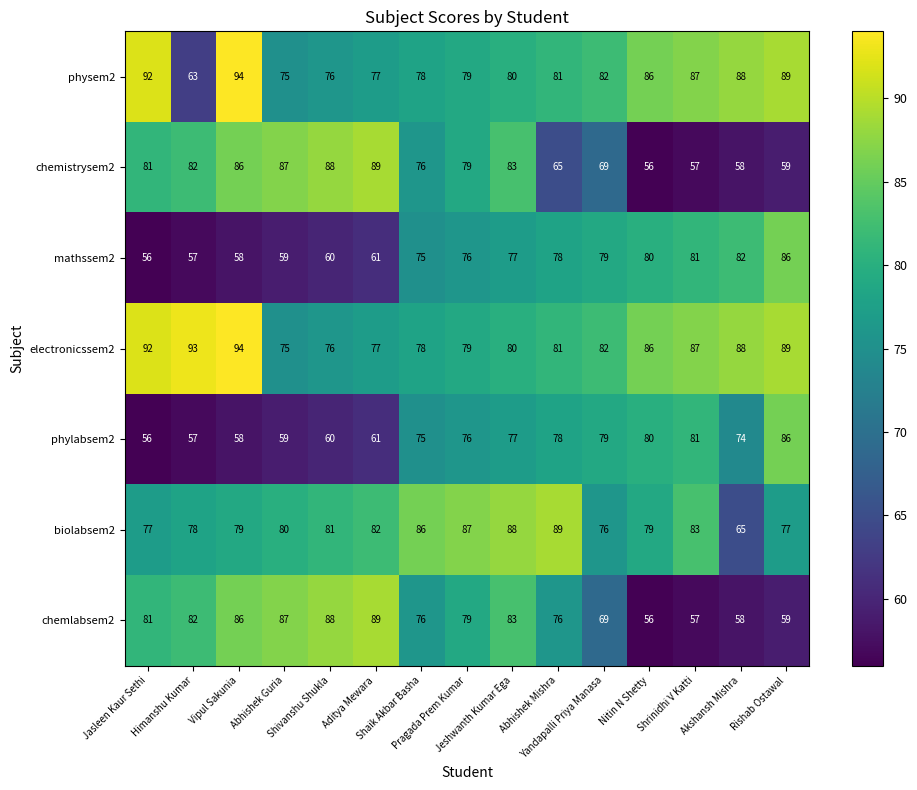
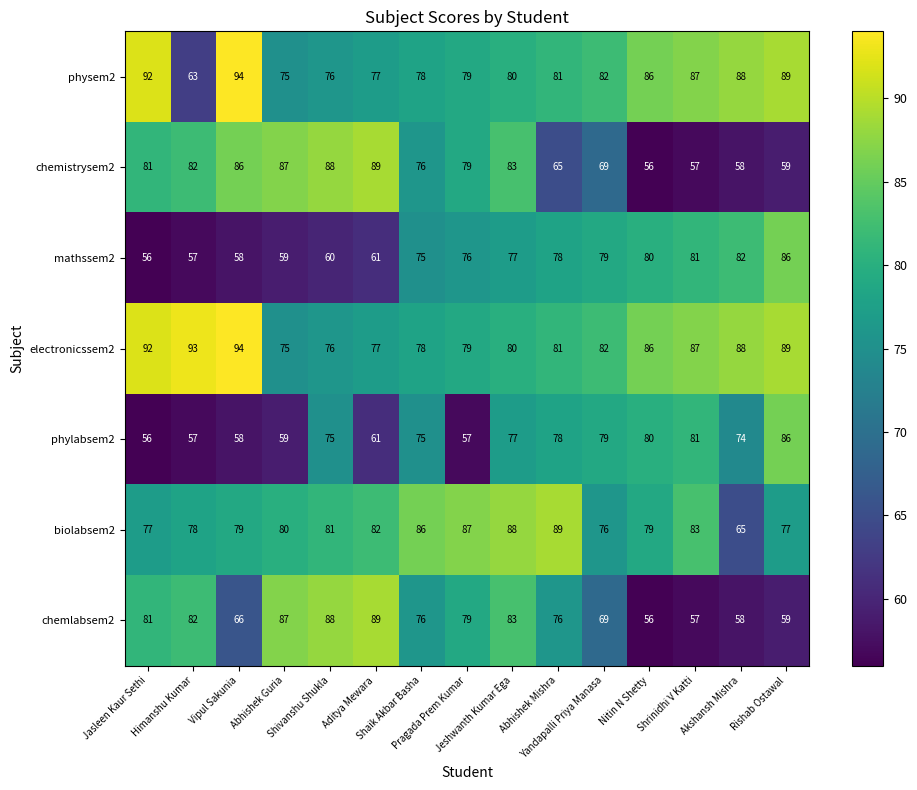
phylabsem2, Shivanshu Shukla: 60 -> 75
phylabsem2, Pragada Prem Kumar: 76 -> 57
chemlabsem2, Vipul Sakunia: 86 -> 66
